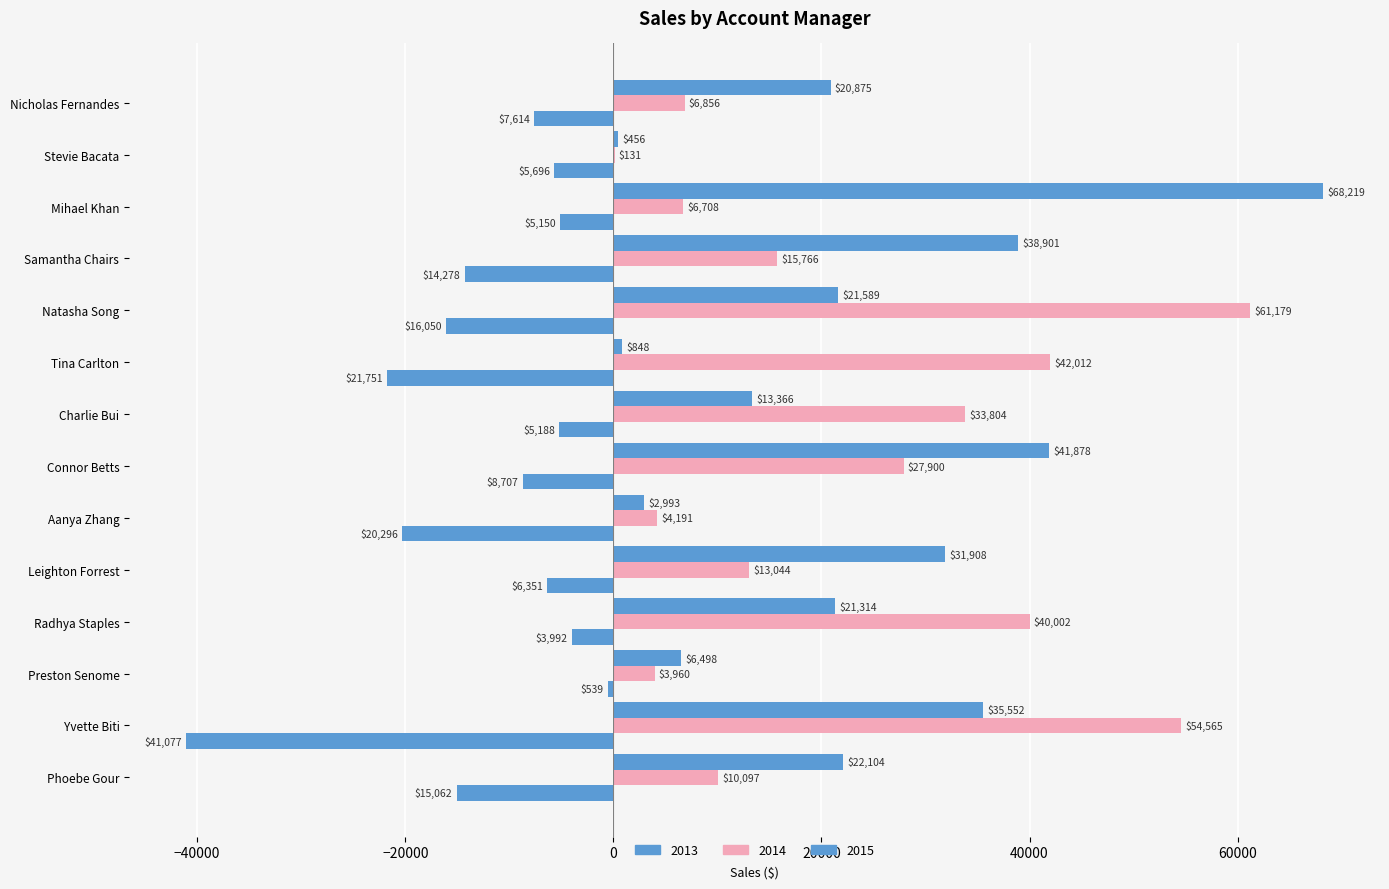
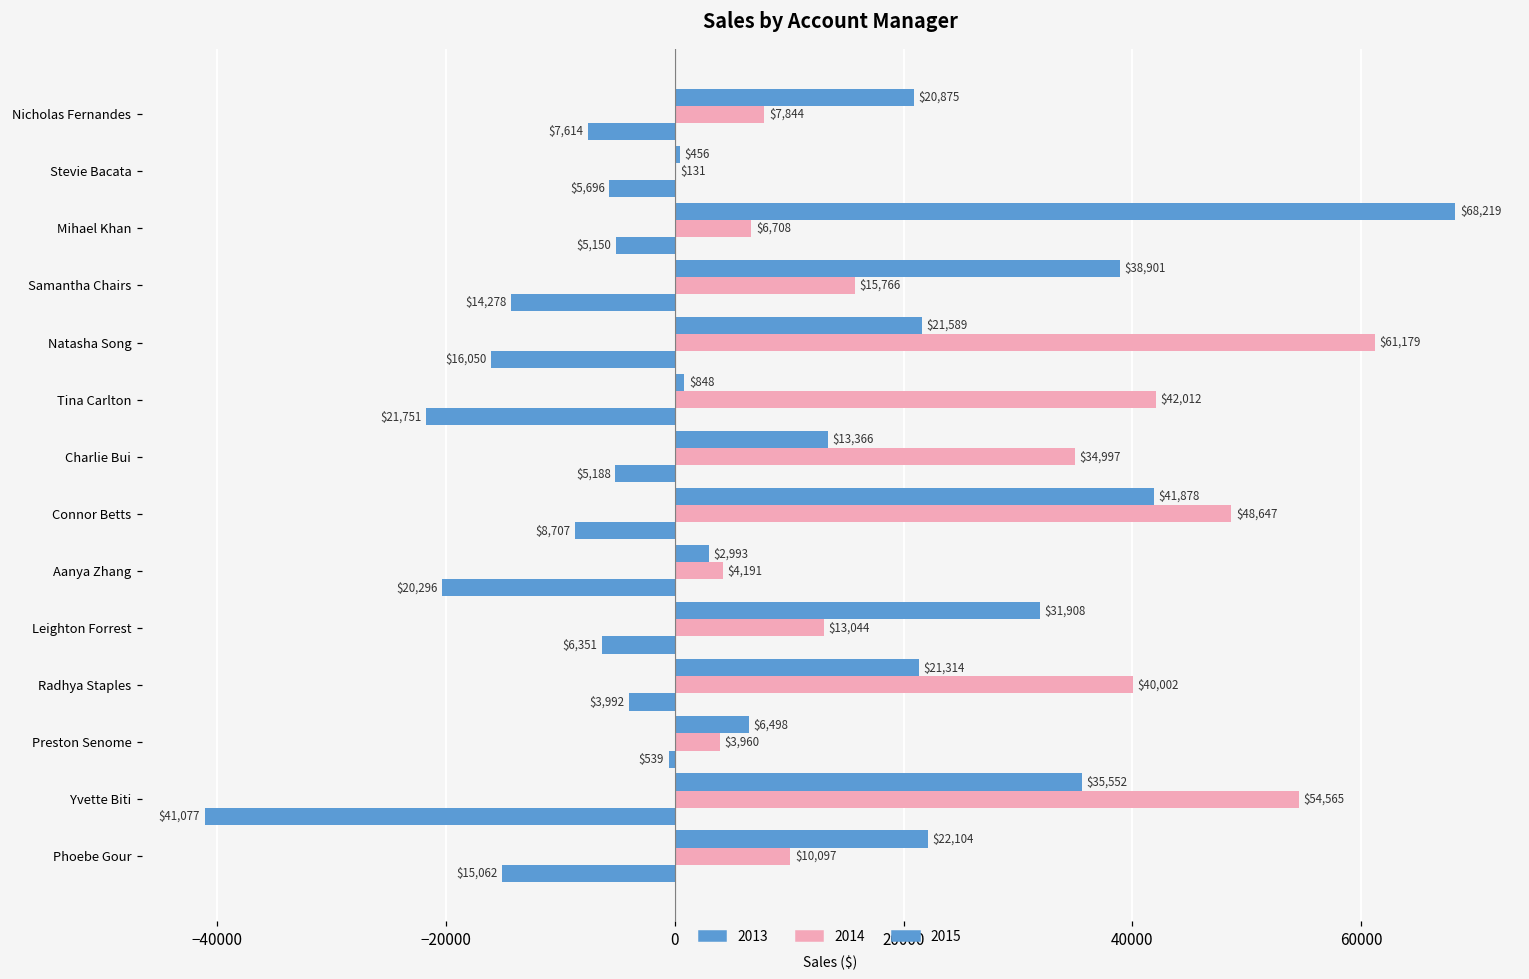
2014, Nicholas Fernandes: $6,856 -> $7,844
2014, Charlie Bui: $33,804 -> $34,997
2014, Connor Betts: $27,900 -> $48,647
